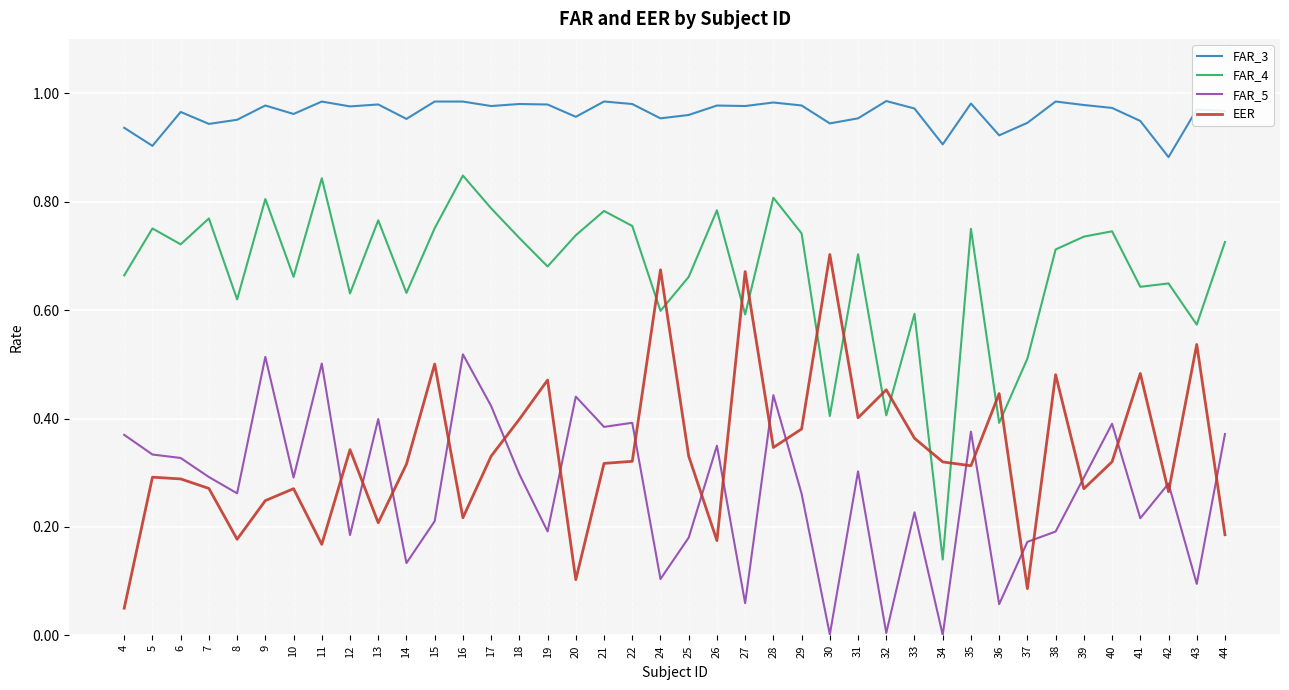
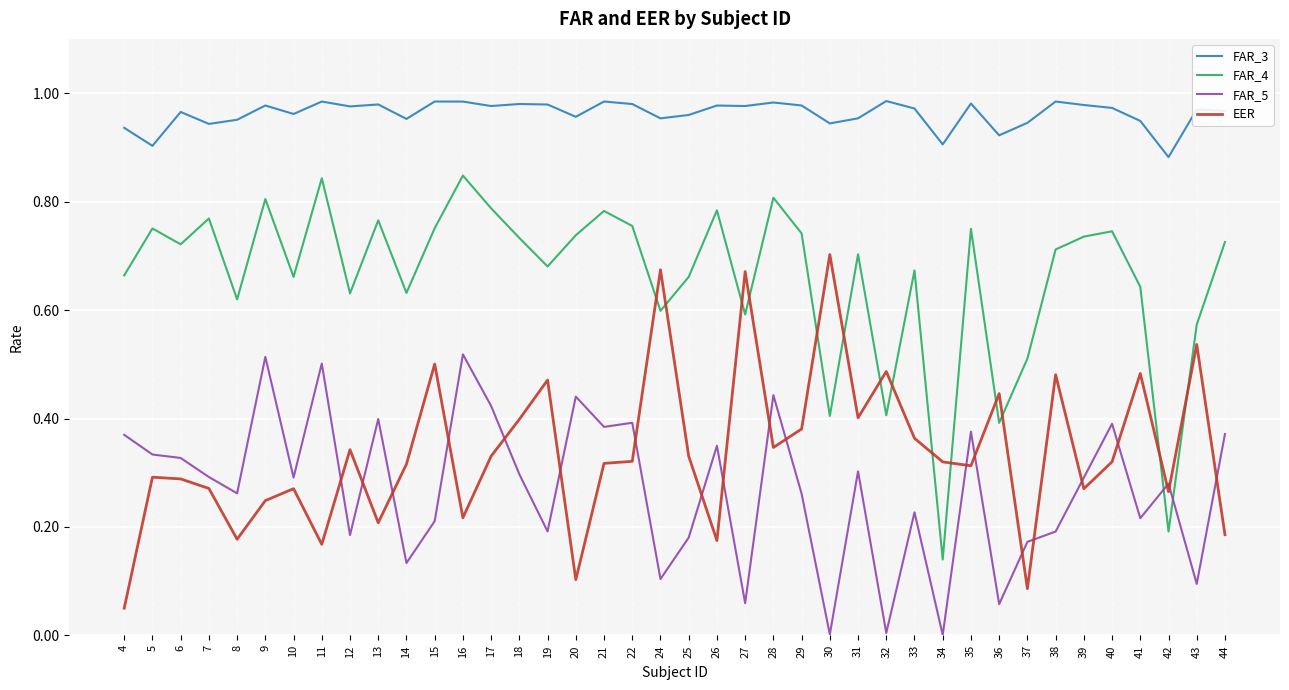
EER, 32: 0.45 -> 0.49
FAR_4, 33: 0.59 -> 0.67
FAR_4, 42: 0.65 -> 0.19
